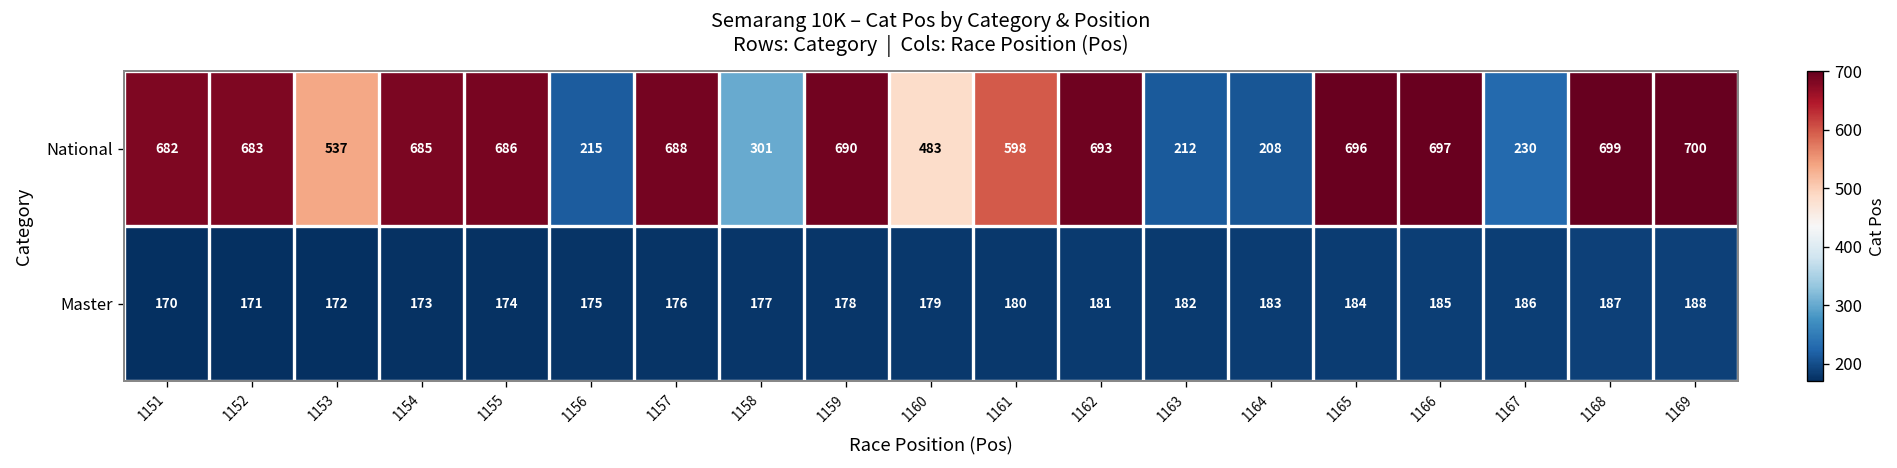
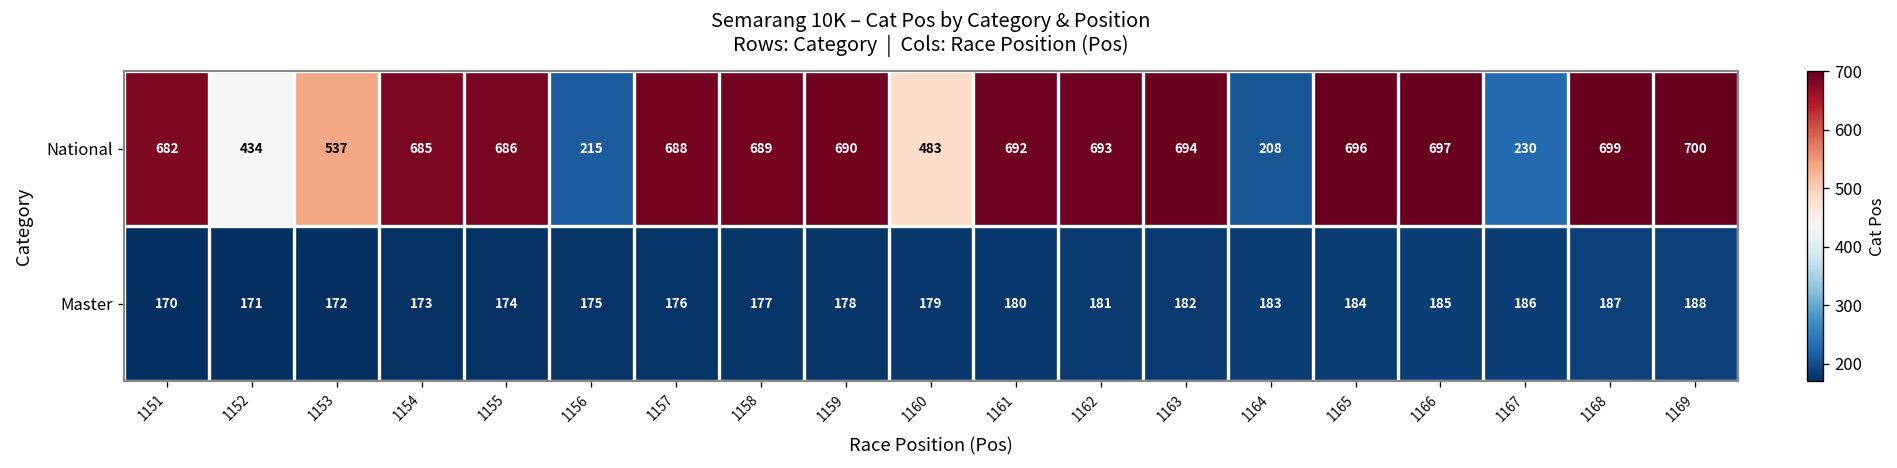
National, 1152: 683 -> 434
National, 1158: 301 -> 689
National, 1161: 598 -> 692
National, 1163: 212 -> 694
